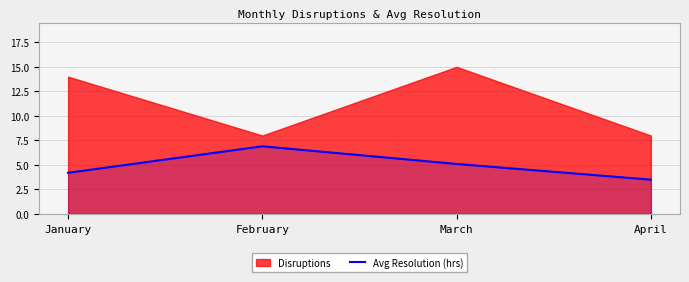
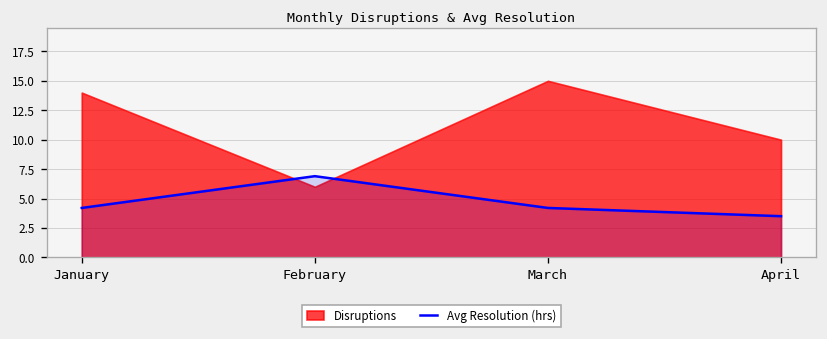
Disruptions, February: 8 -> 6
Avg Resolution (hrs), March: 5 -> 4
Disruptions, April: 8 -> 10
